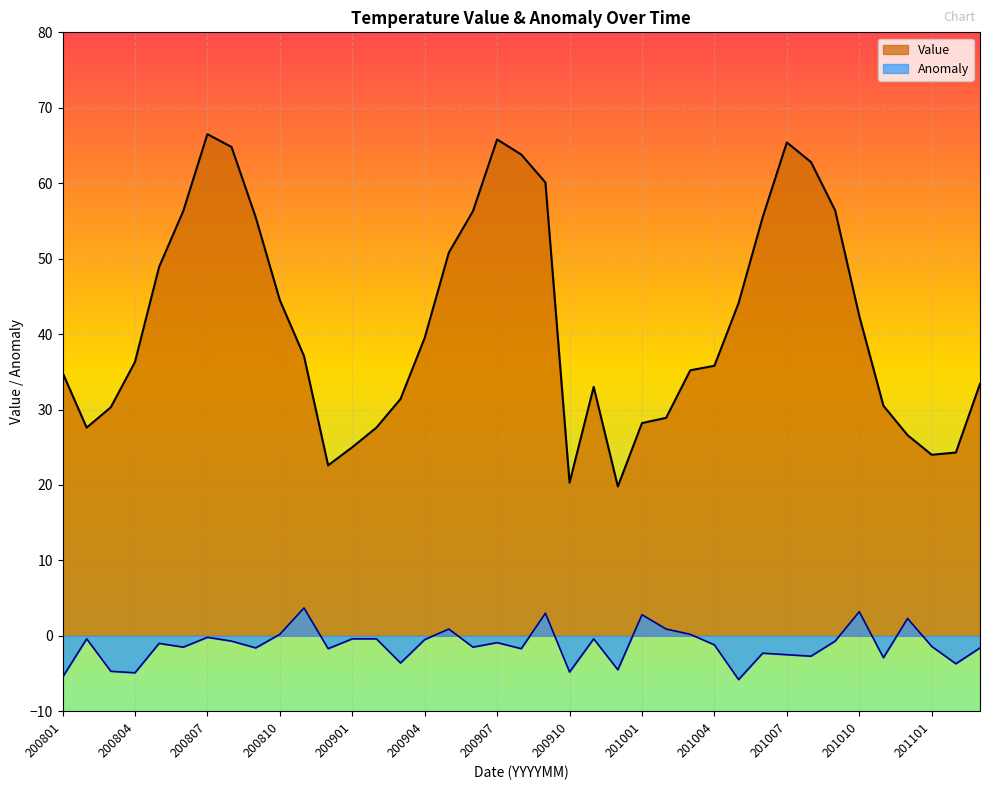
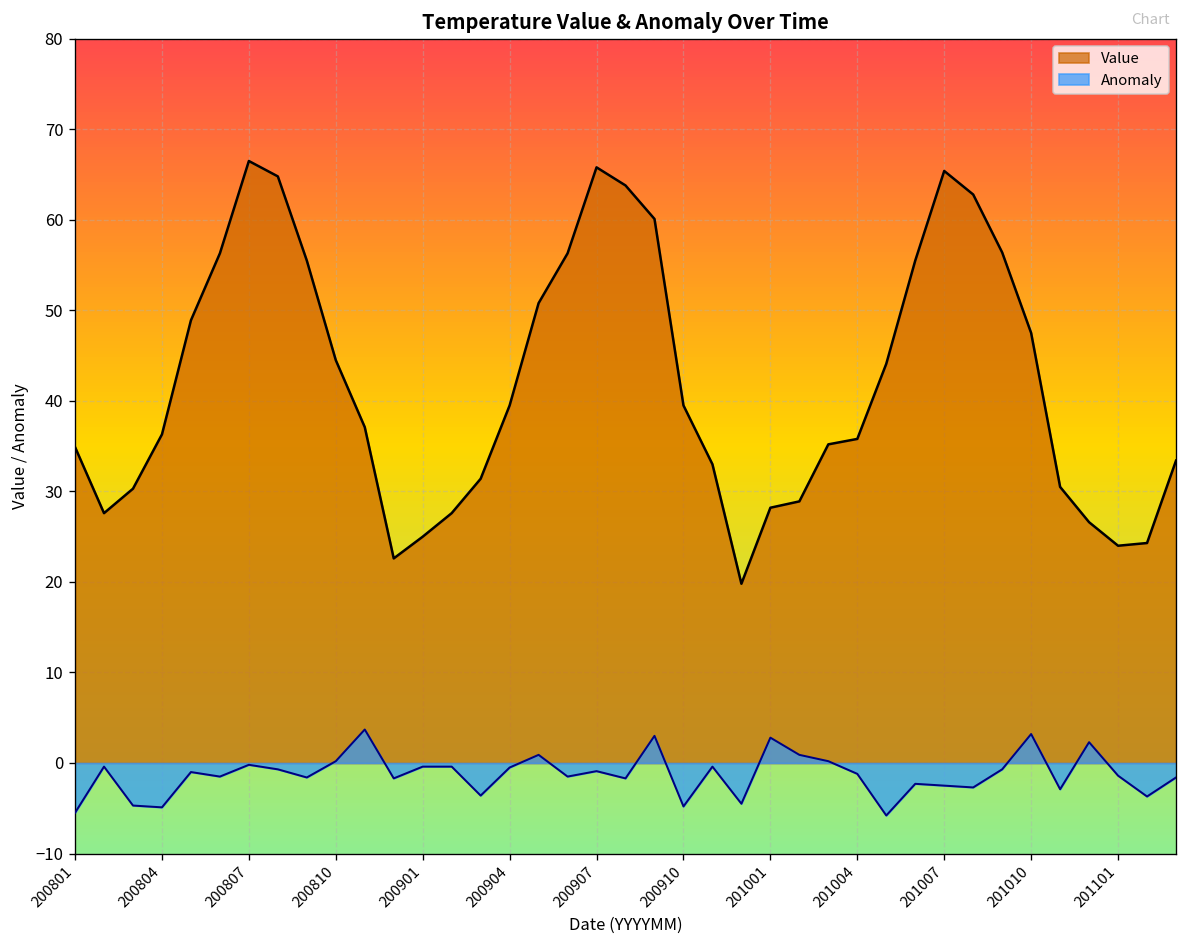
Value, 200910: 20 -> 40
Value, 201010: 42 -> 48
